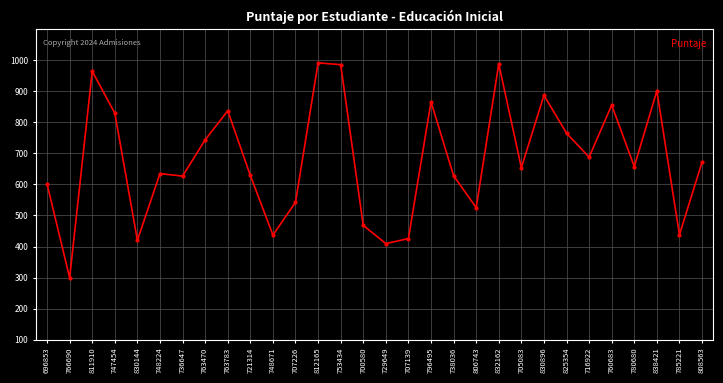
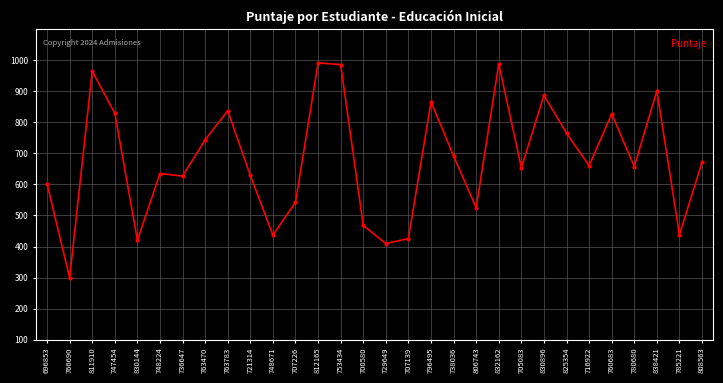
738036: 630 -> 690
716922: 690 -> 660
760683: 860 -> 830
